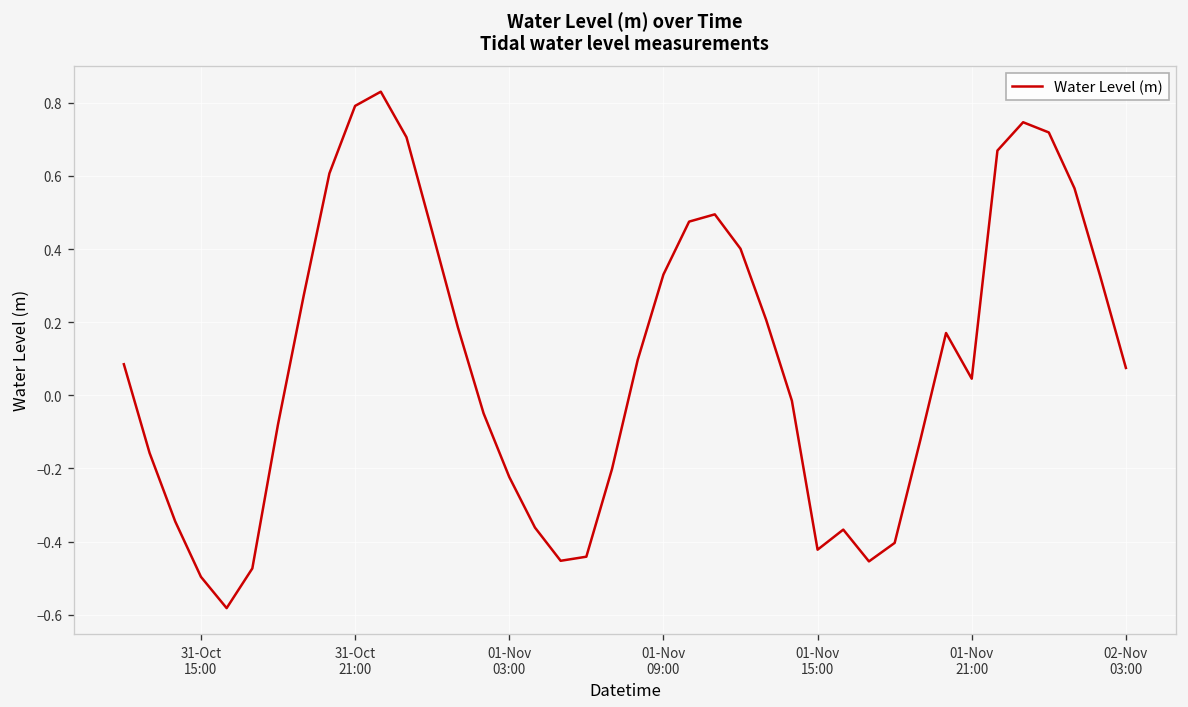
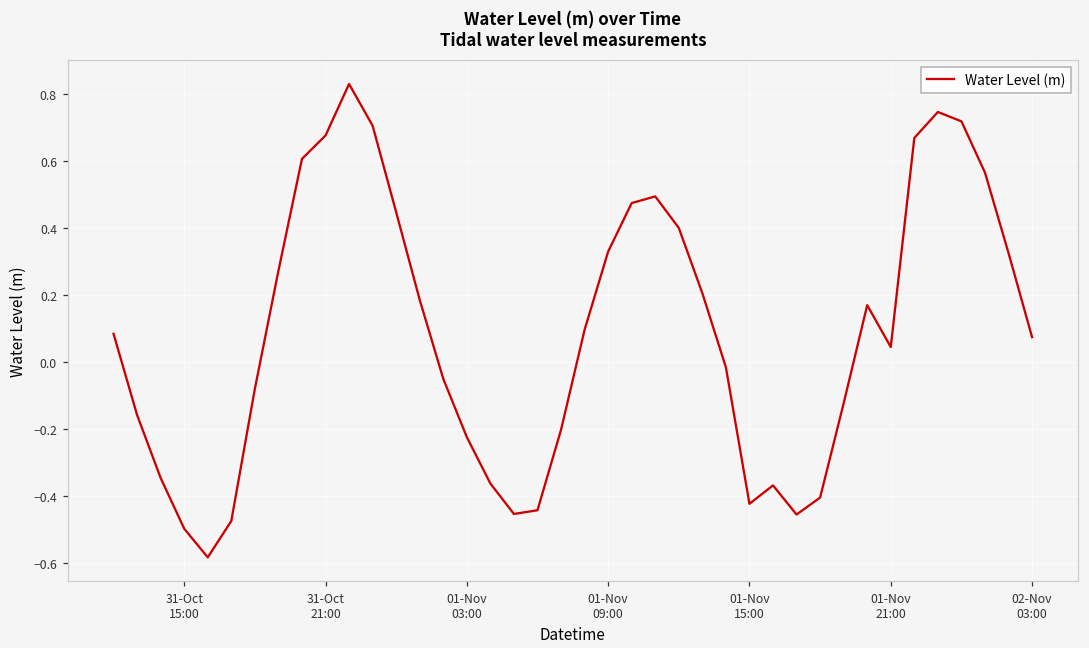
31-Oct 21:00: 0.79 -> 0.68
